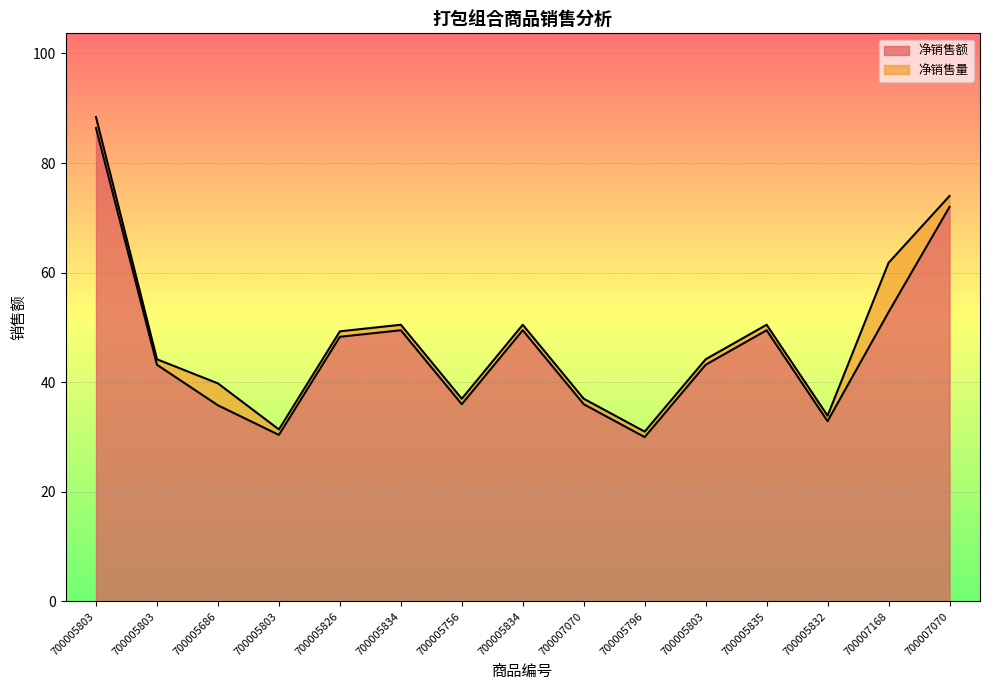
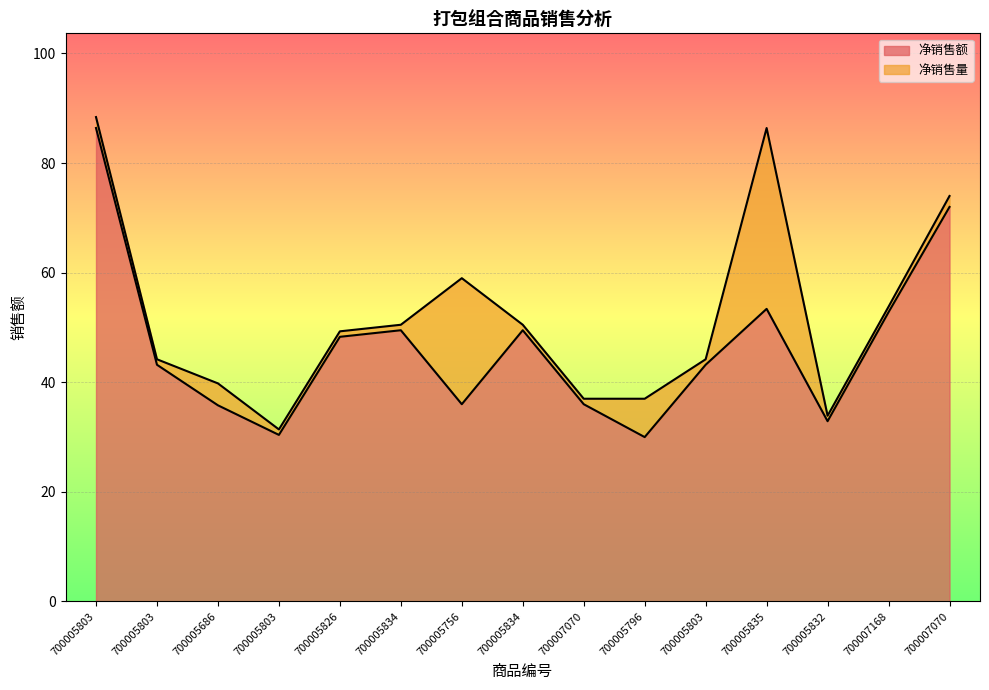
净销售量, 700005756: 1 -> 23
净销售量, 700005796: 1 -> 7
净销售额, 700005835: 50 -> 53
净销售量, 700005835: 1 -> 33
净销售量, 700007168: 9 -> 1
